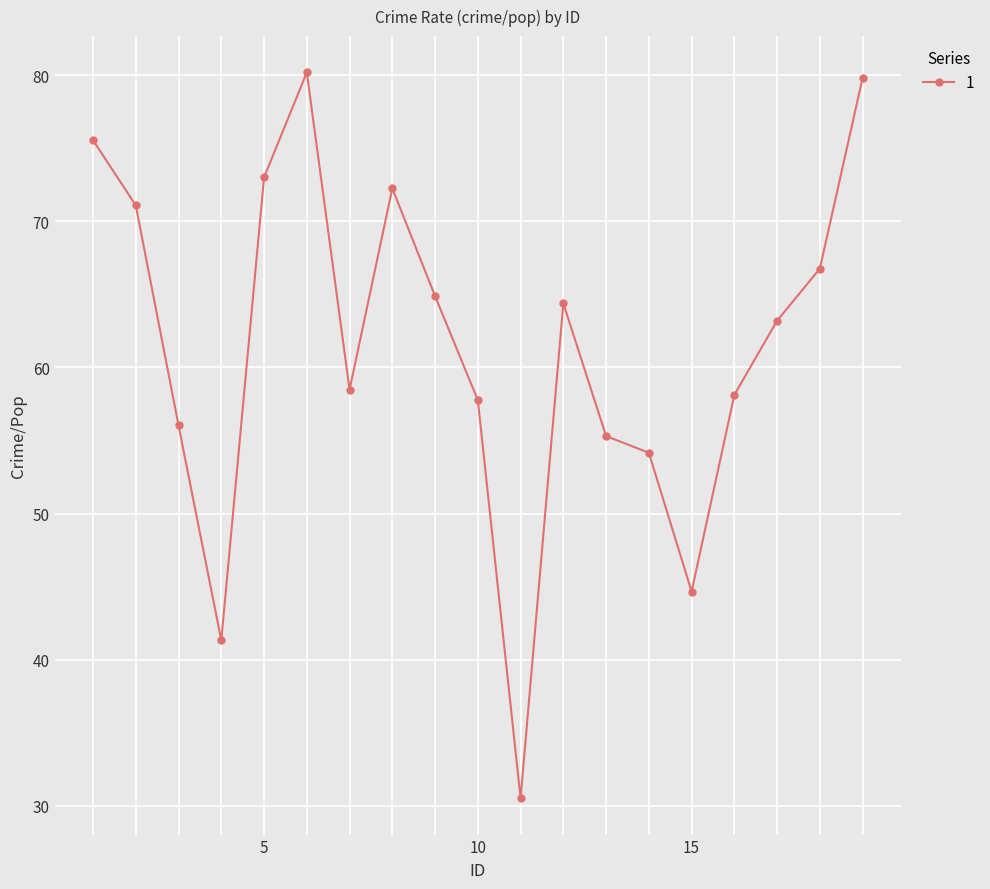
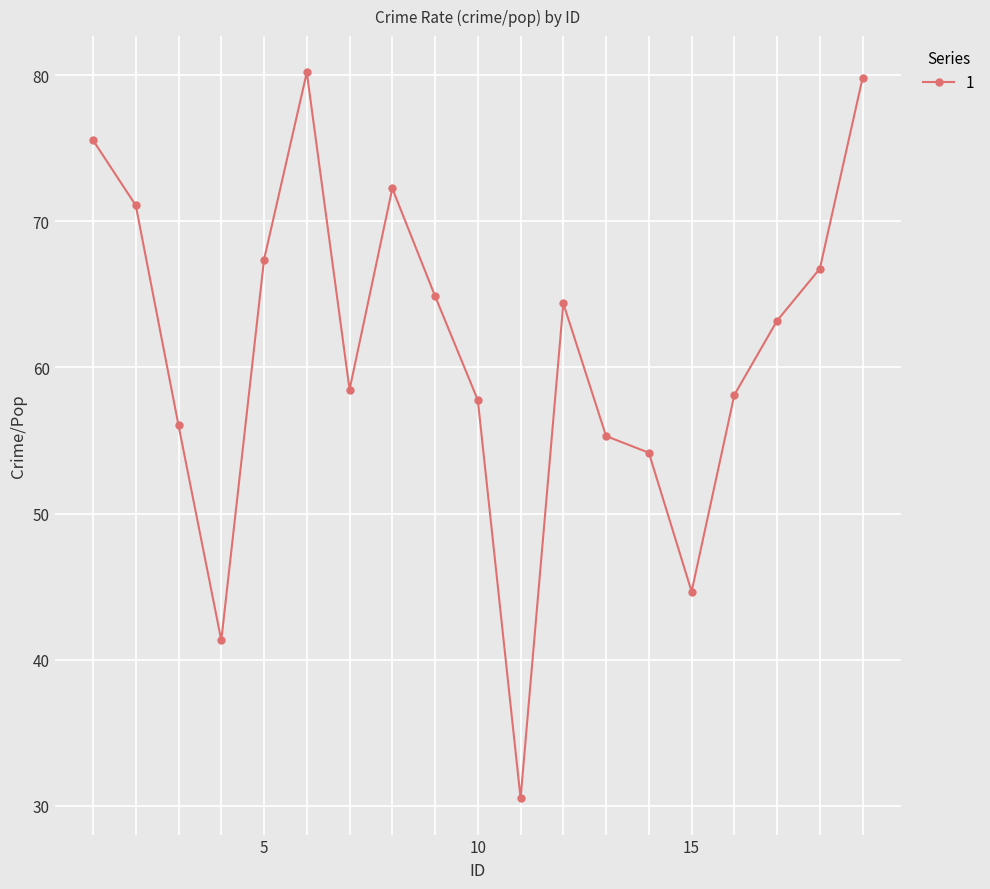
5: 73.0 -> 67.4
